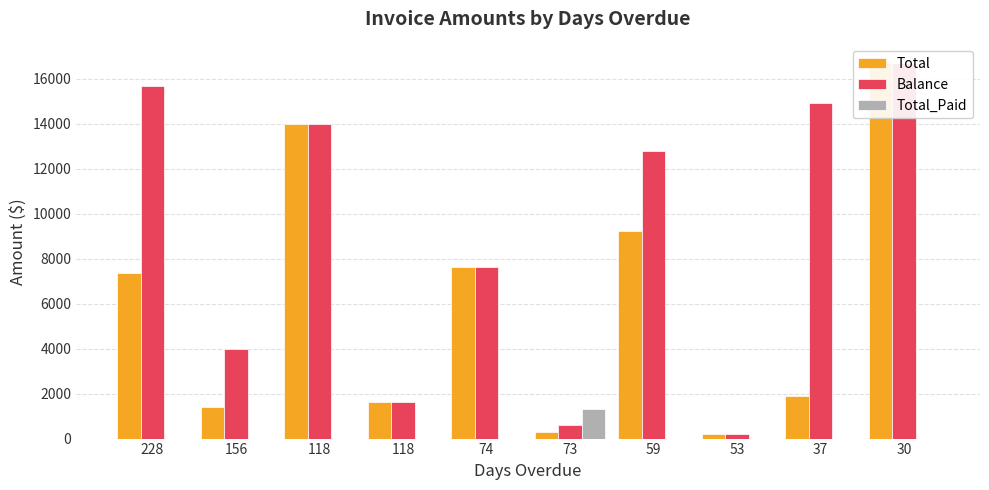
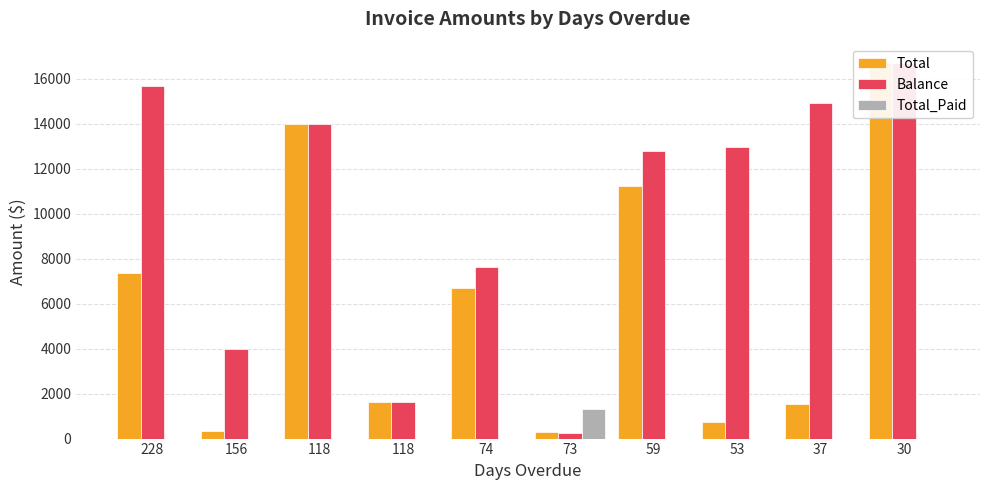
Total, 156: 1400 -> 300
Total, 74: 7600 -> 6700
Balance, 73: 600 -> 200
Total, 59: 9300 -> 11200
Total, 53: 200 -> 700
Balance, 53: 200 -> 13000
Total, 37: 1900 -> 1500
